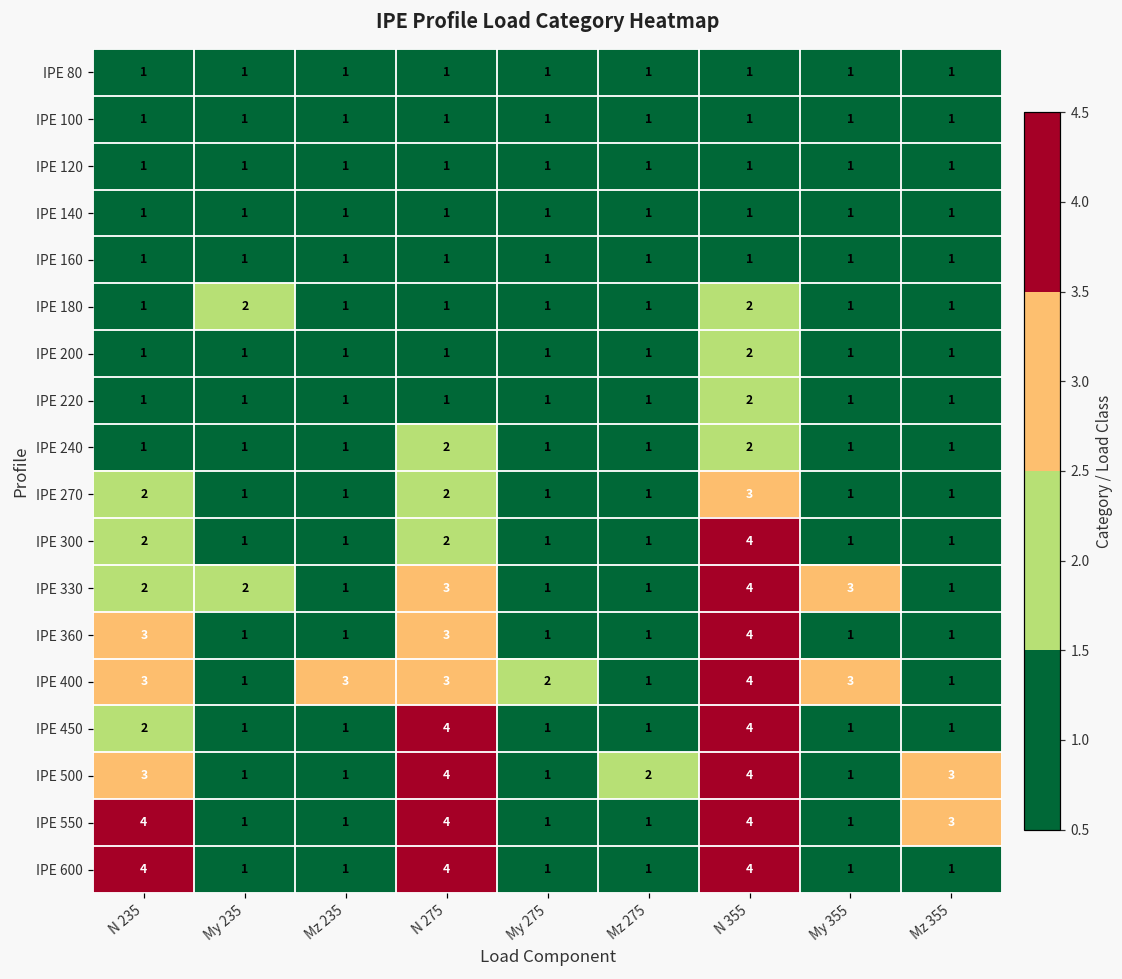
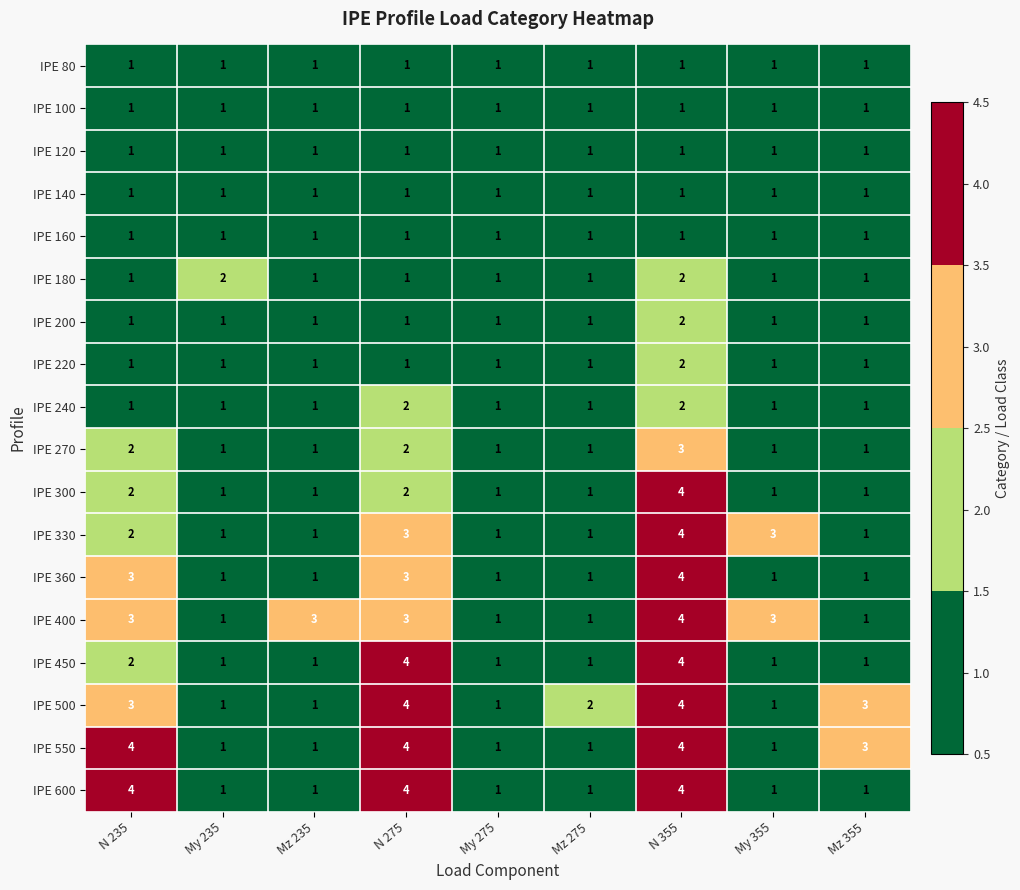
IPE 330, My 235: 2 -> 1
IPE 400, My 275: 2 -> 1
